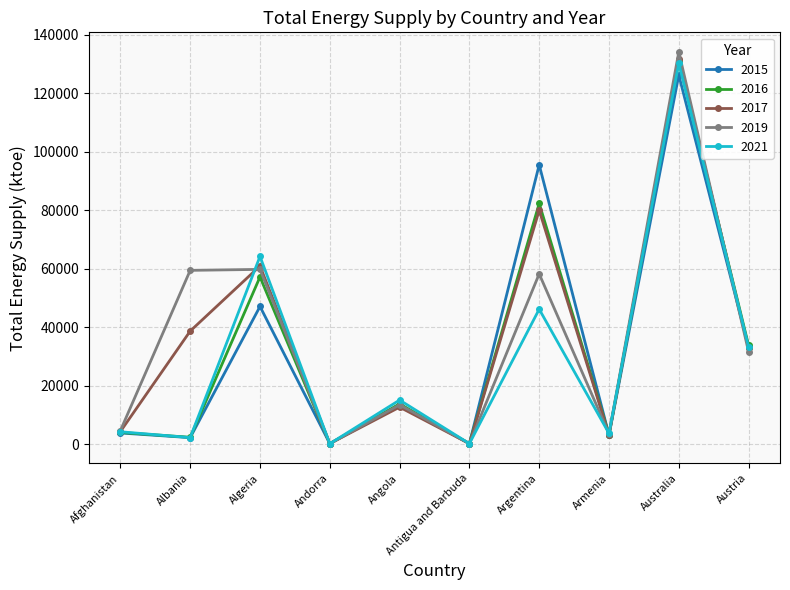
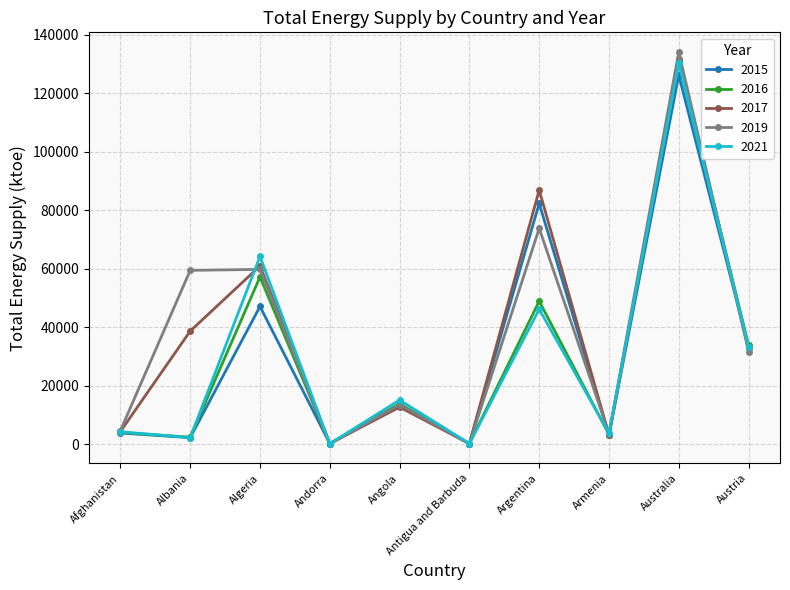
2015, Argentina: 96000 -> 82000
2016, Argentina: 82000 -> 49000
2017, Argentina: 80000 -> 87000
2019, Argentina: 58000 -> 74000
